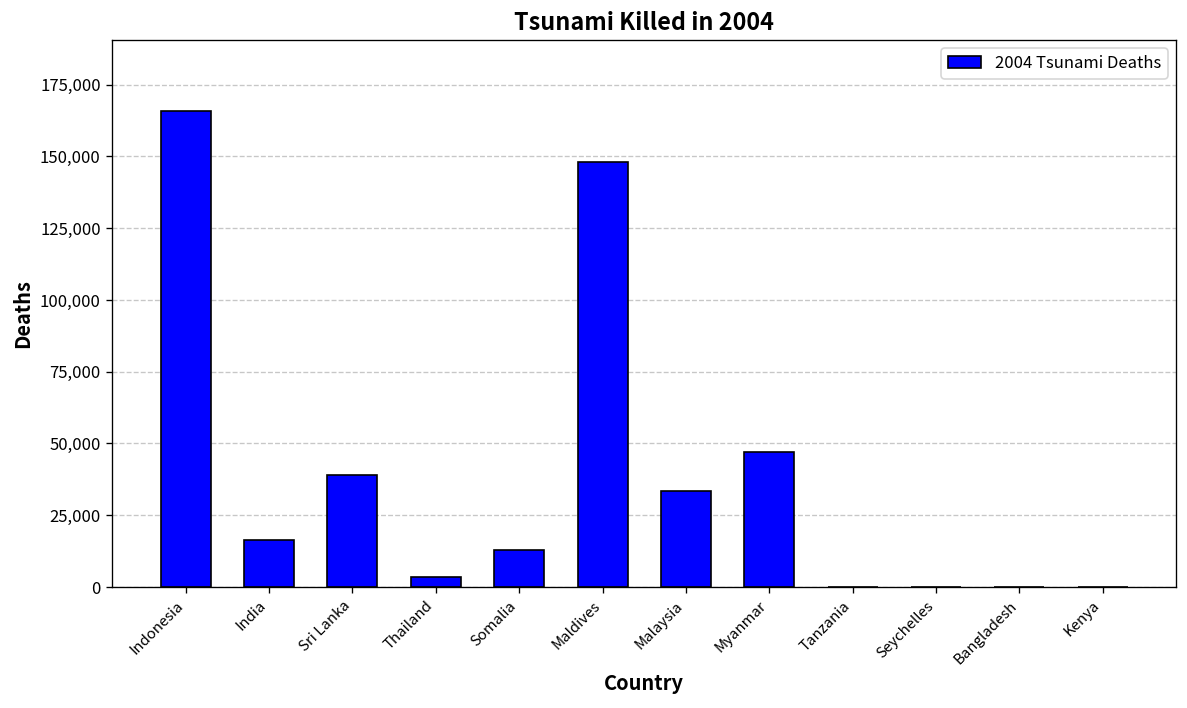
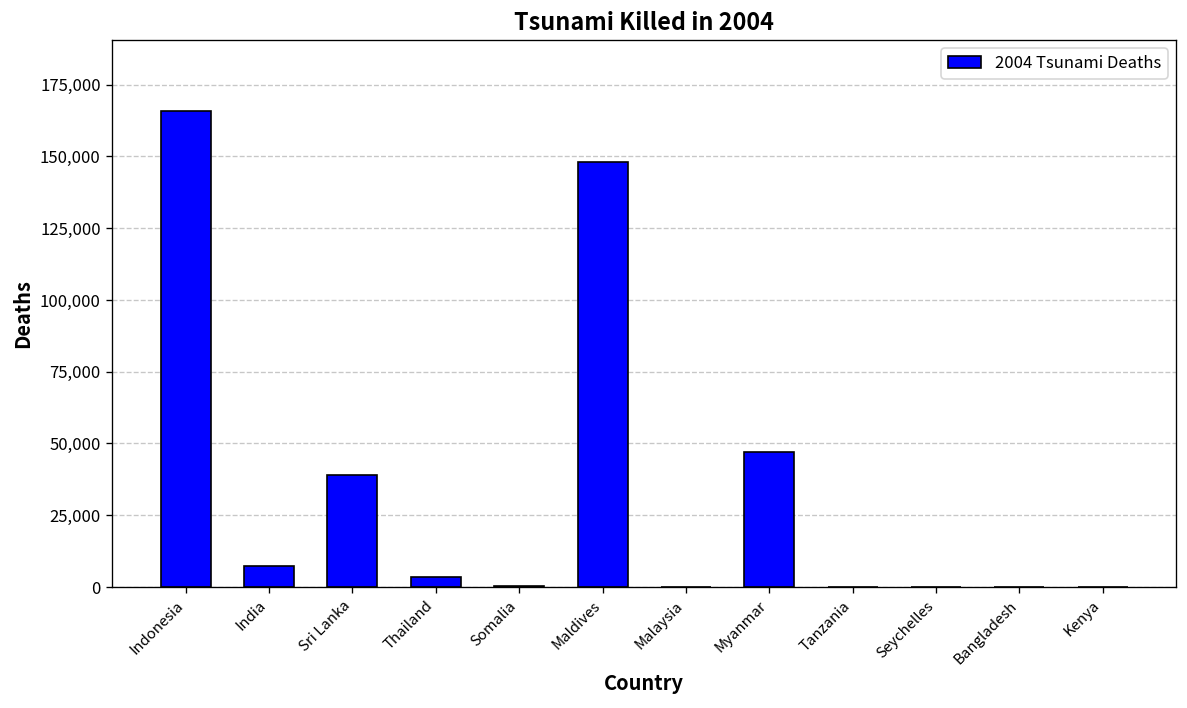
India: 16,000 -> 7,000
Somalia: 13,000 -> 0
Malaysia: 33,000 -> 0
